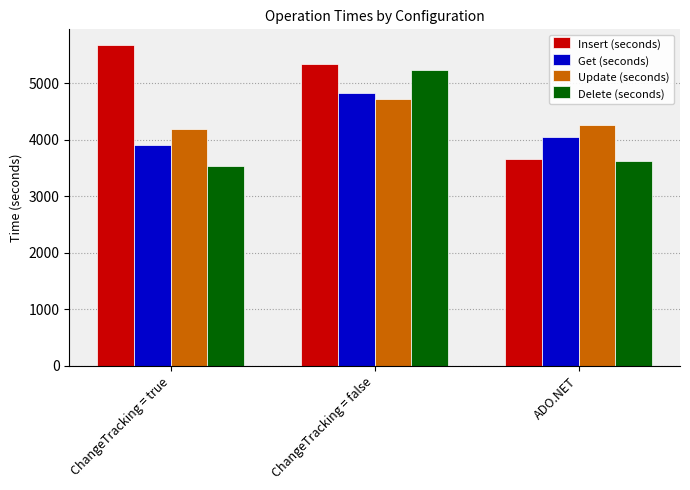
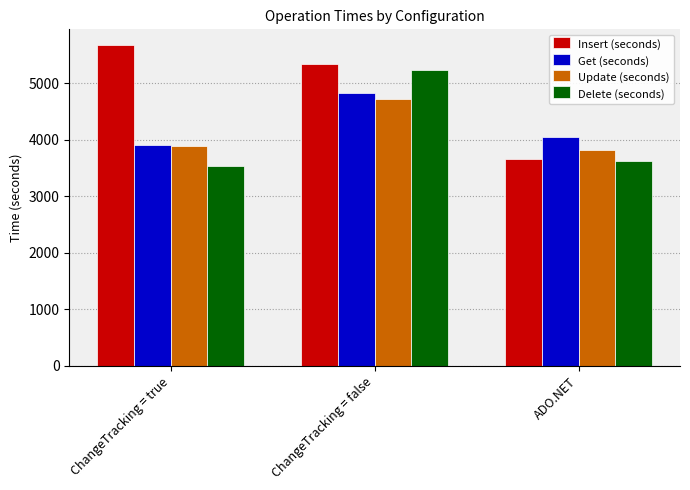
Update (seconds), ChangeTracking = true: 4200 -> 3900
Update (seconds), ADO.NET: 4300 -> 3800
